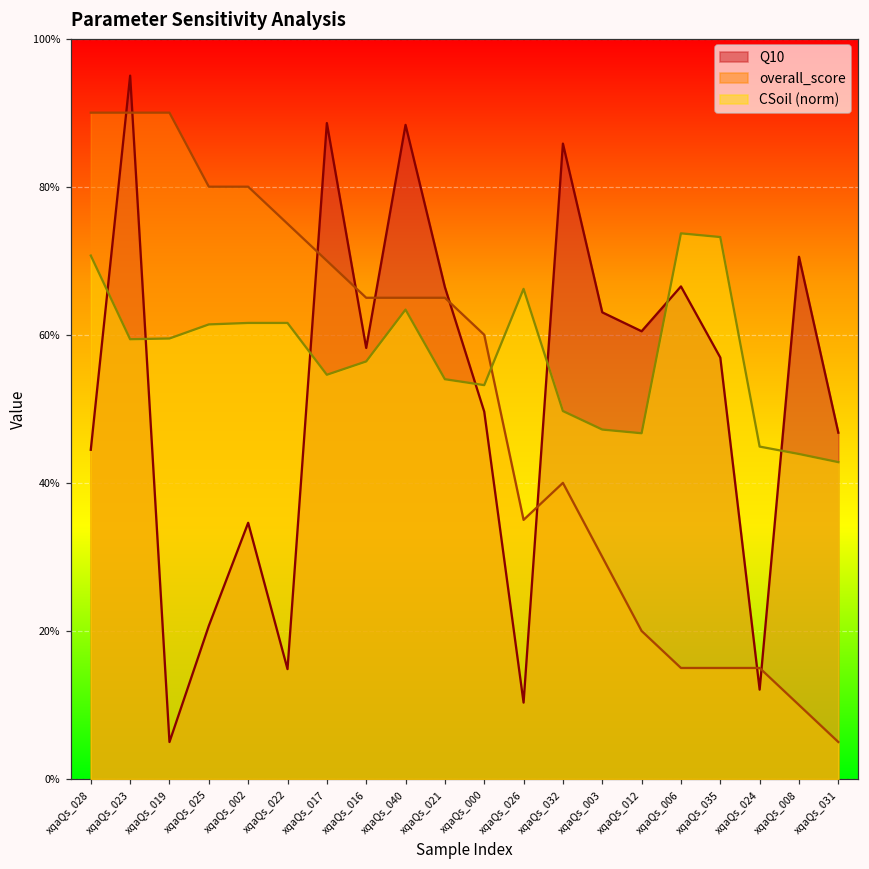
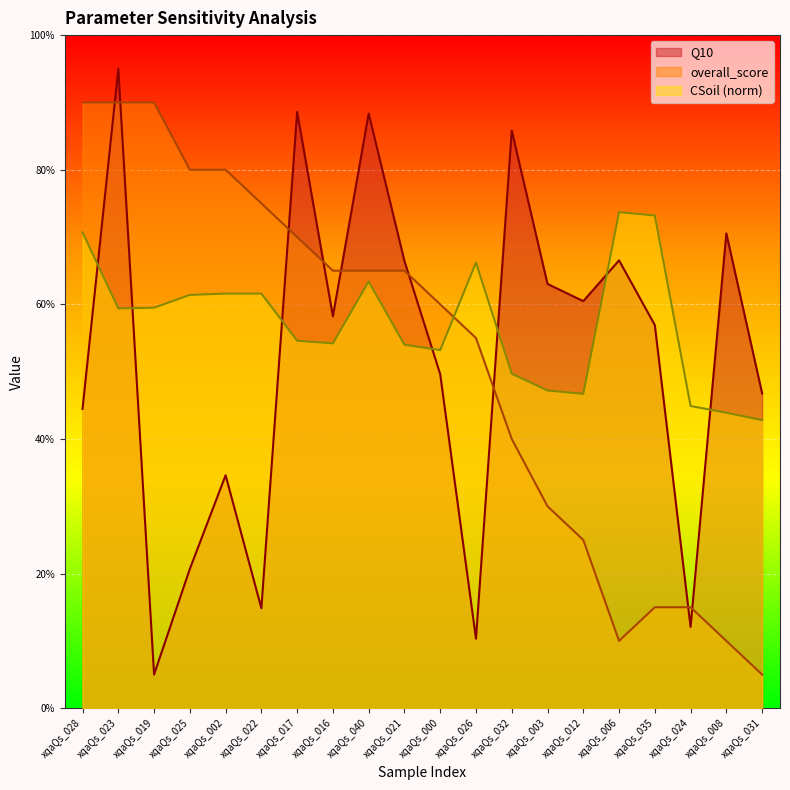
CSoil (norm), xqaQs_016: 56% -> 54%
overall_score, xqaQs_026: 35% -> 55%
overall_score, xqaQs_012: 20% -> 25%
overall_score, xqaQs_006: 15% -> 10%
